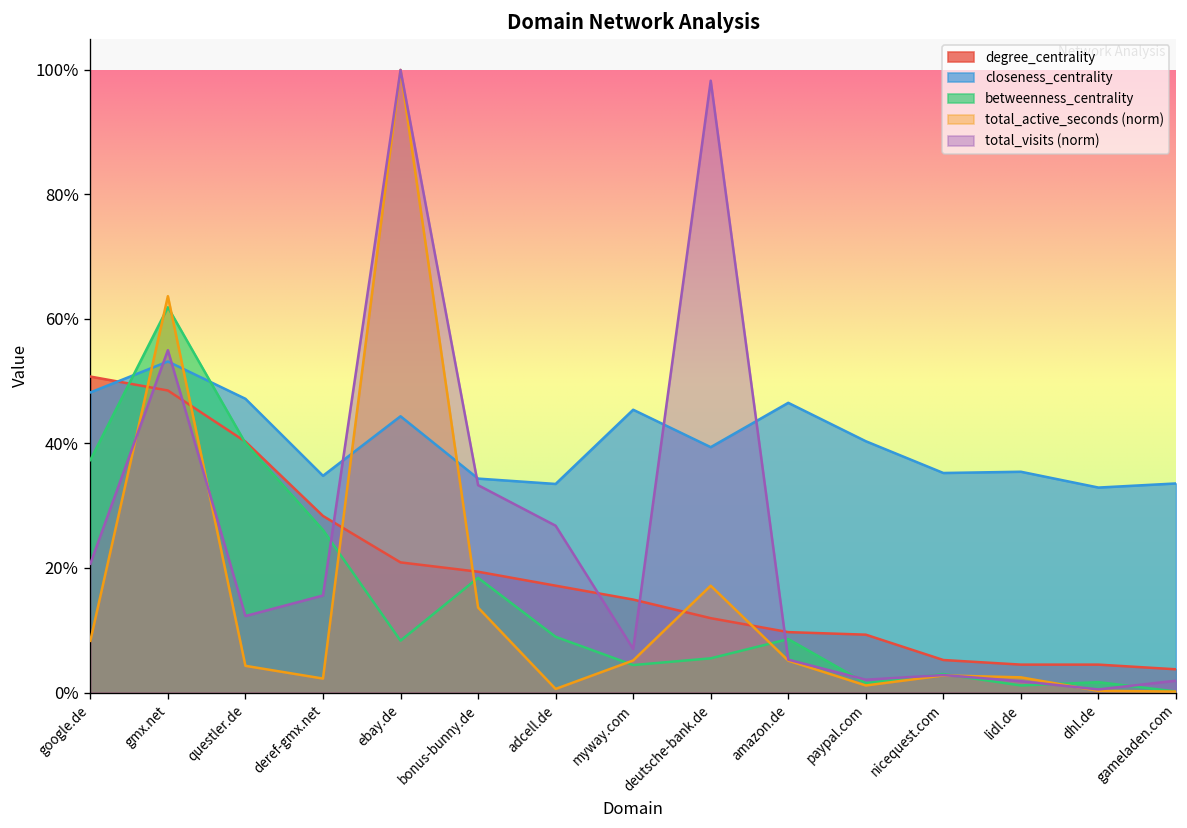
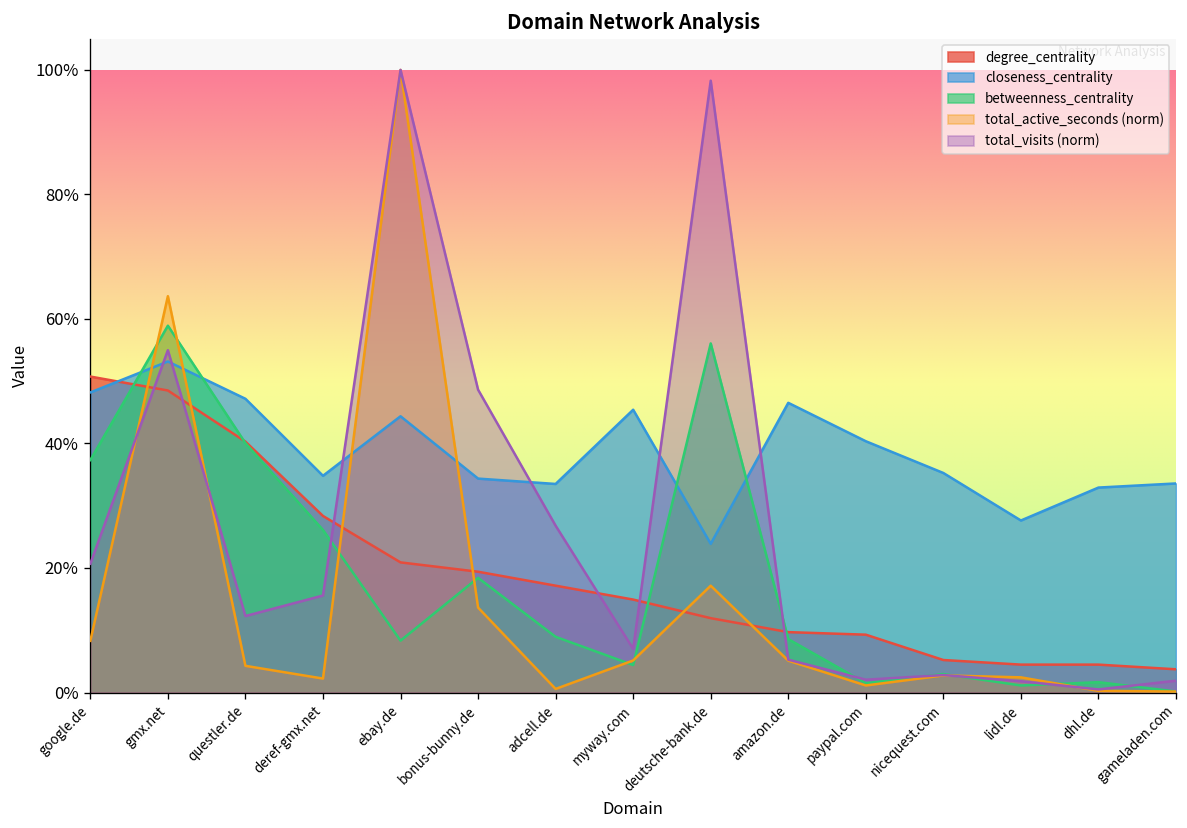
betweenness_centrality, gmx.net: 62% -> 59%
total_visits (norm), bonus-bunny.de: 33% -> 49%
closeness_centrality, deutsche-bank.de: 39% -> 24%
betweenness_centrality, deutsche-bank.de: 5% -> 56%
closeness_centrality, lidl.de: 35% -> 28%
